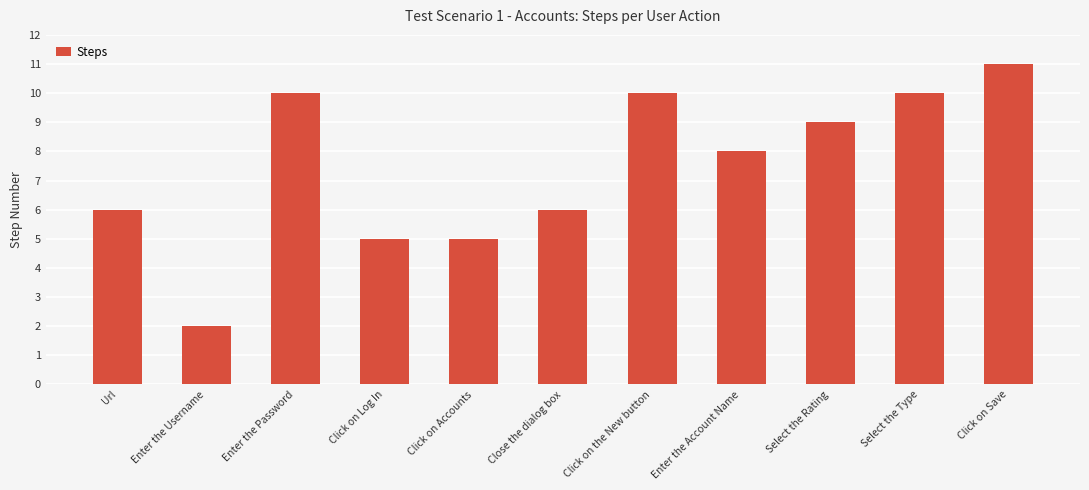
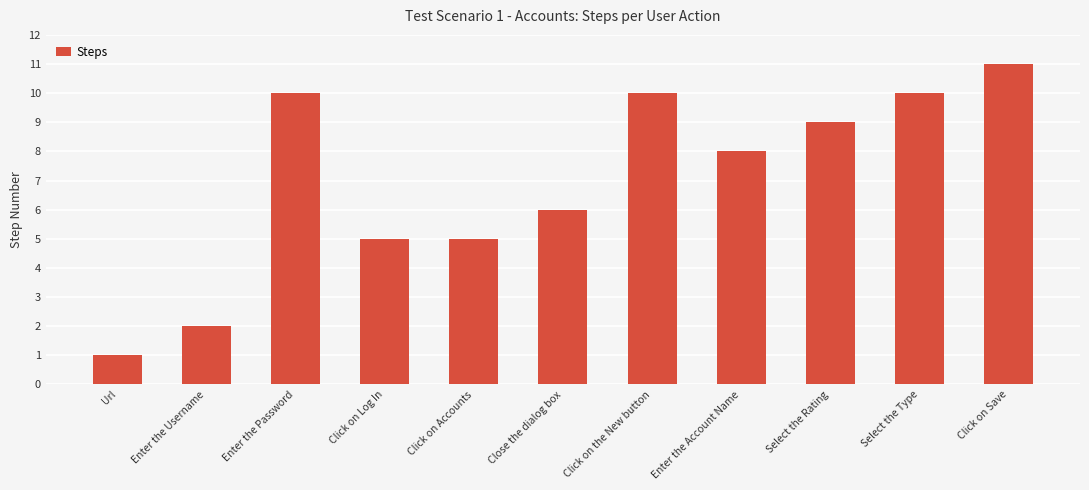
Url: 6 -> 1
